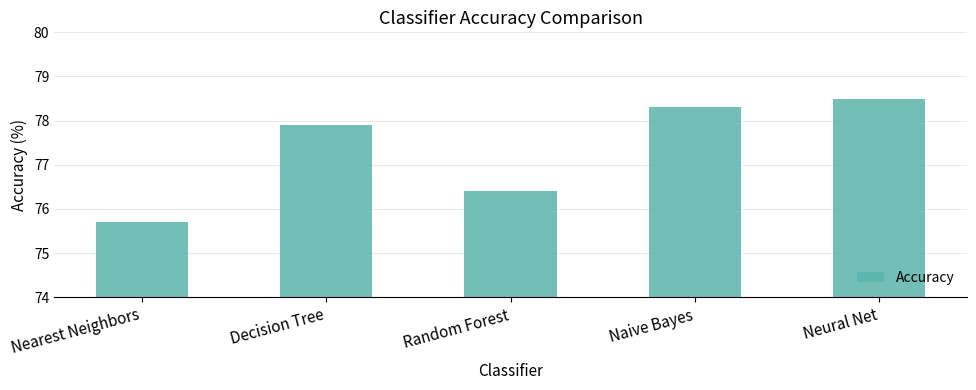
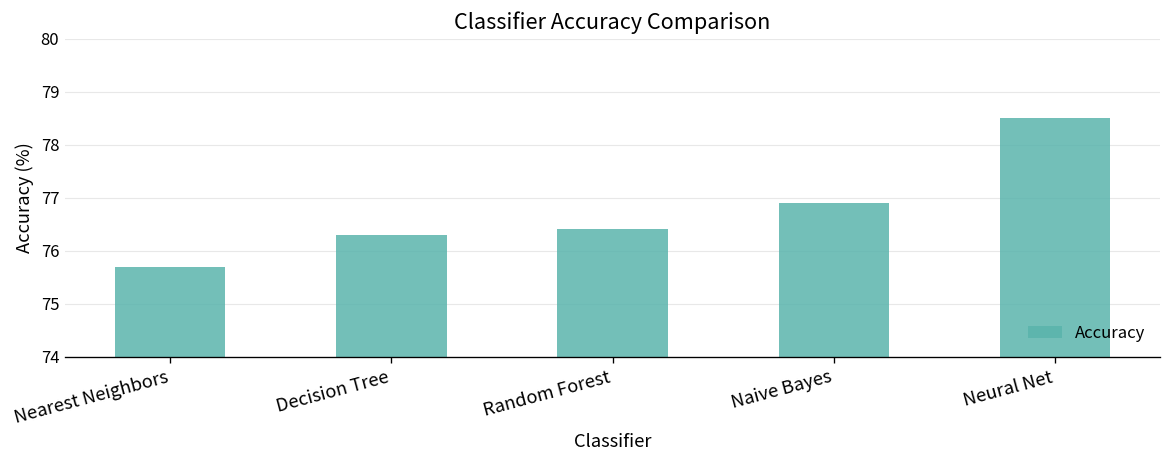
Decision Tree: 77.9 -> 76.3
Naive Bayes: 78.3 -> 76.9
